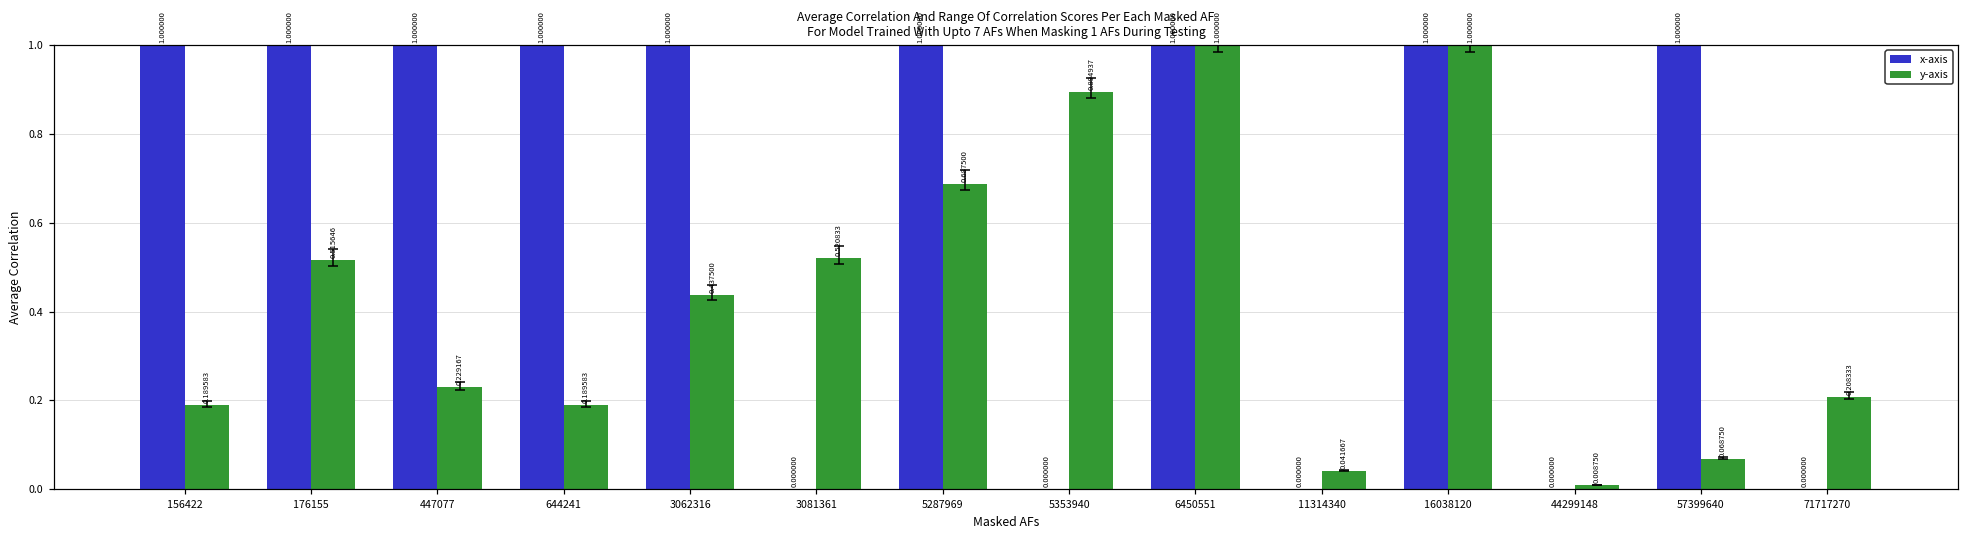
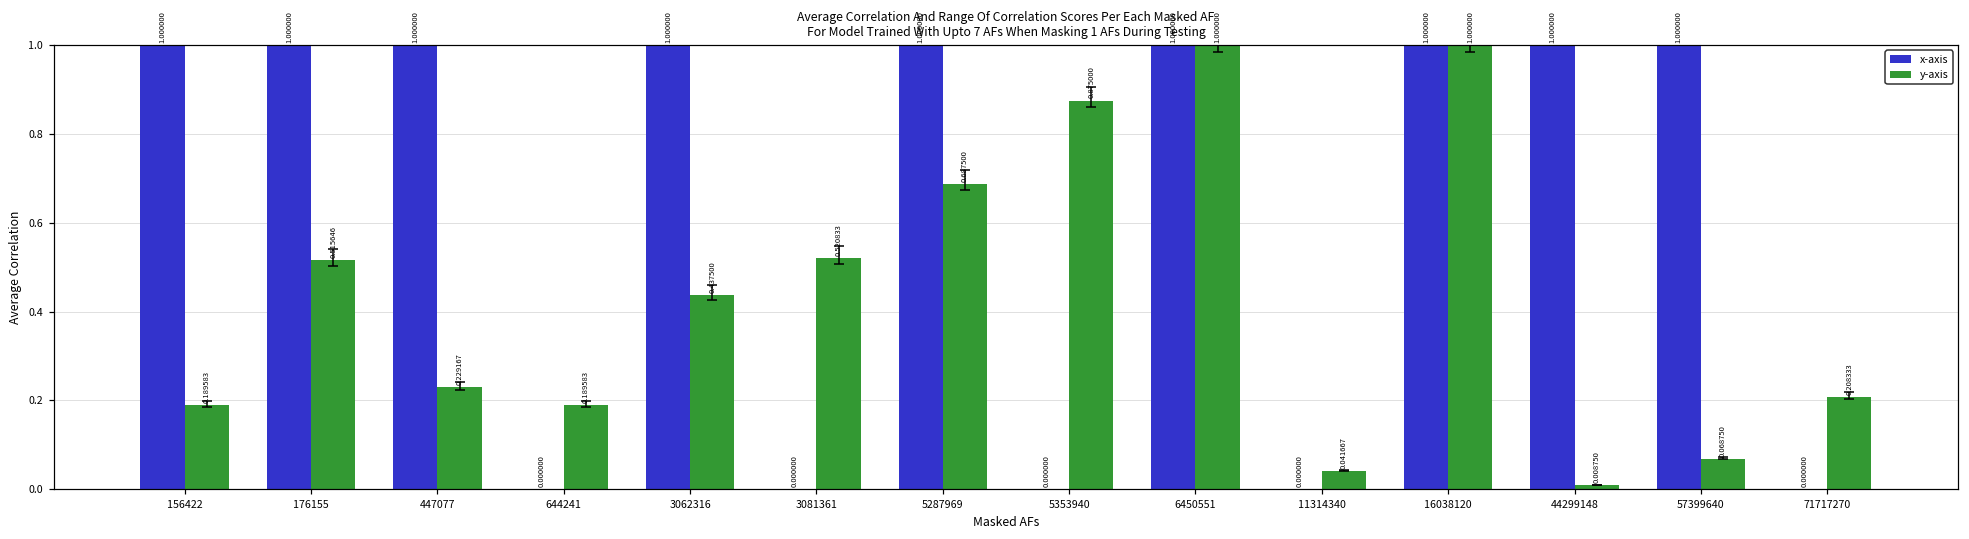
x-axis, 644241: 1.000000 -> 0.000000
y-axis, 5353940: 0.894937 -> 0.875000
x-axis, 44299148: 0.000000 -> 1.000000
